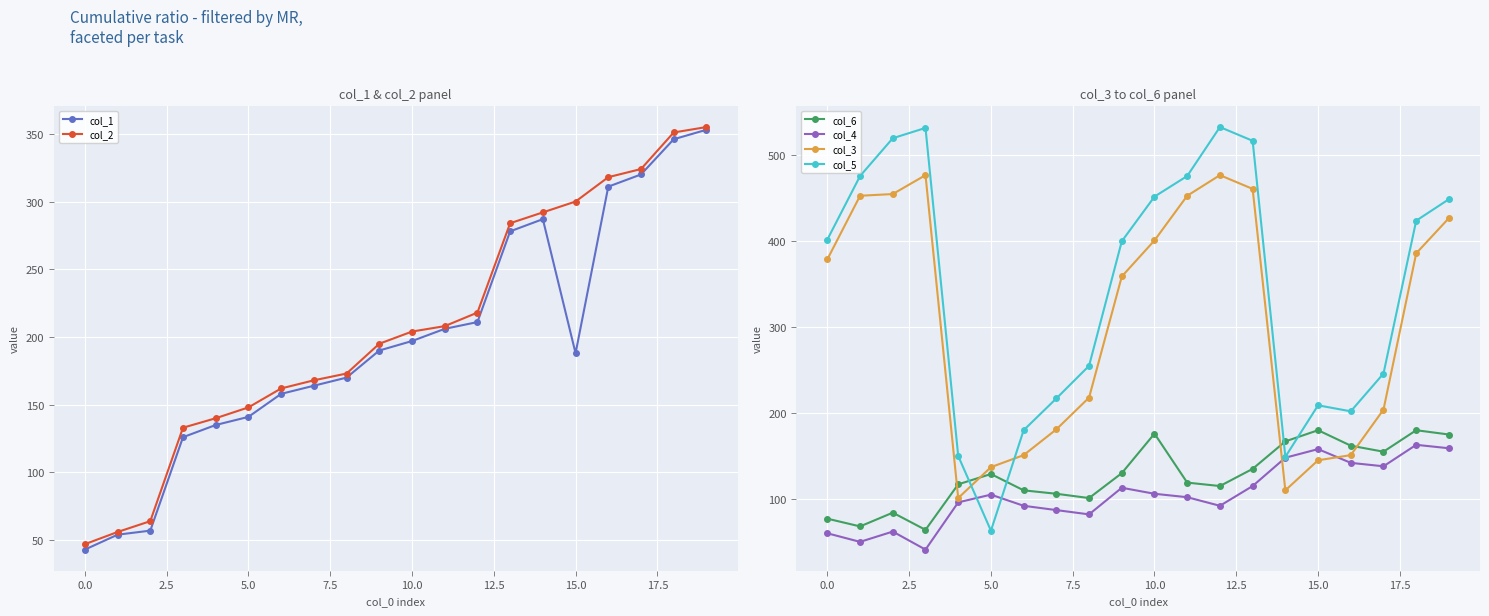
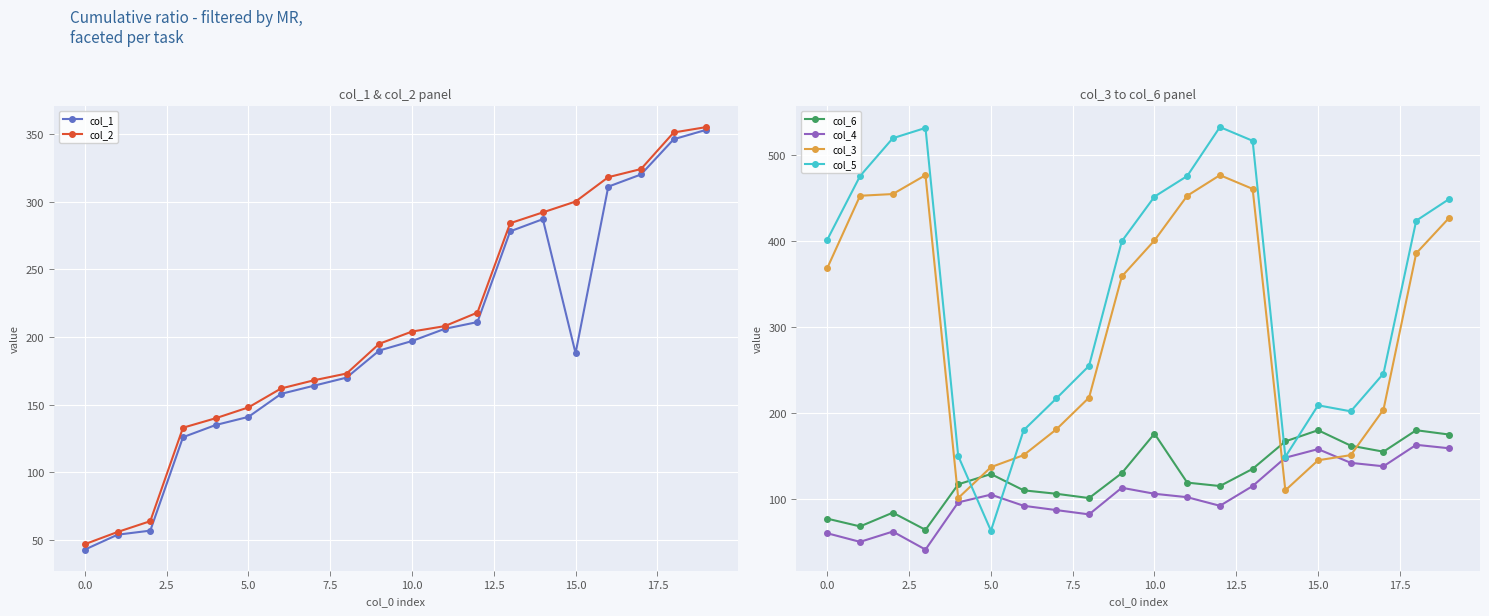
col_3 to col_6 panel, col_3, 0.0: 380 -> 370
